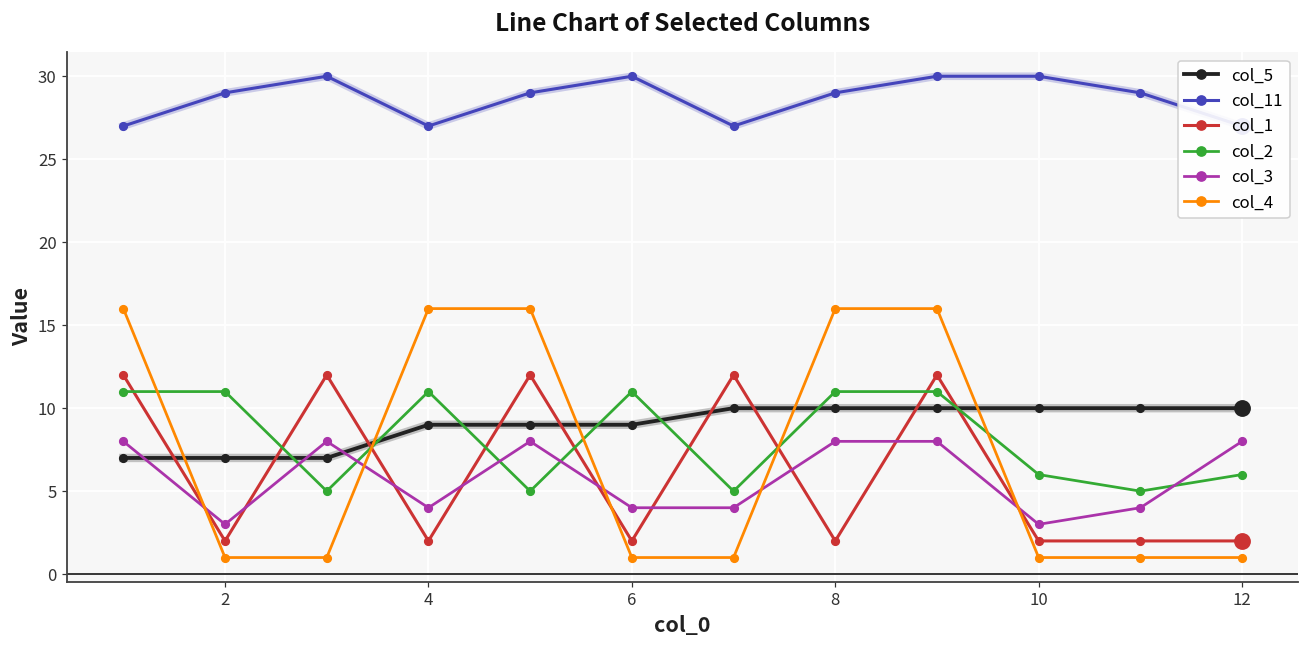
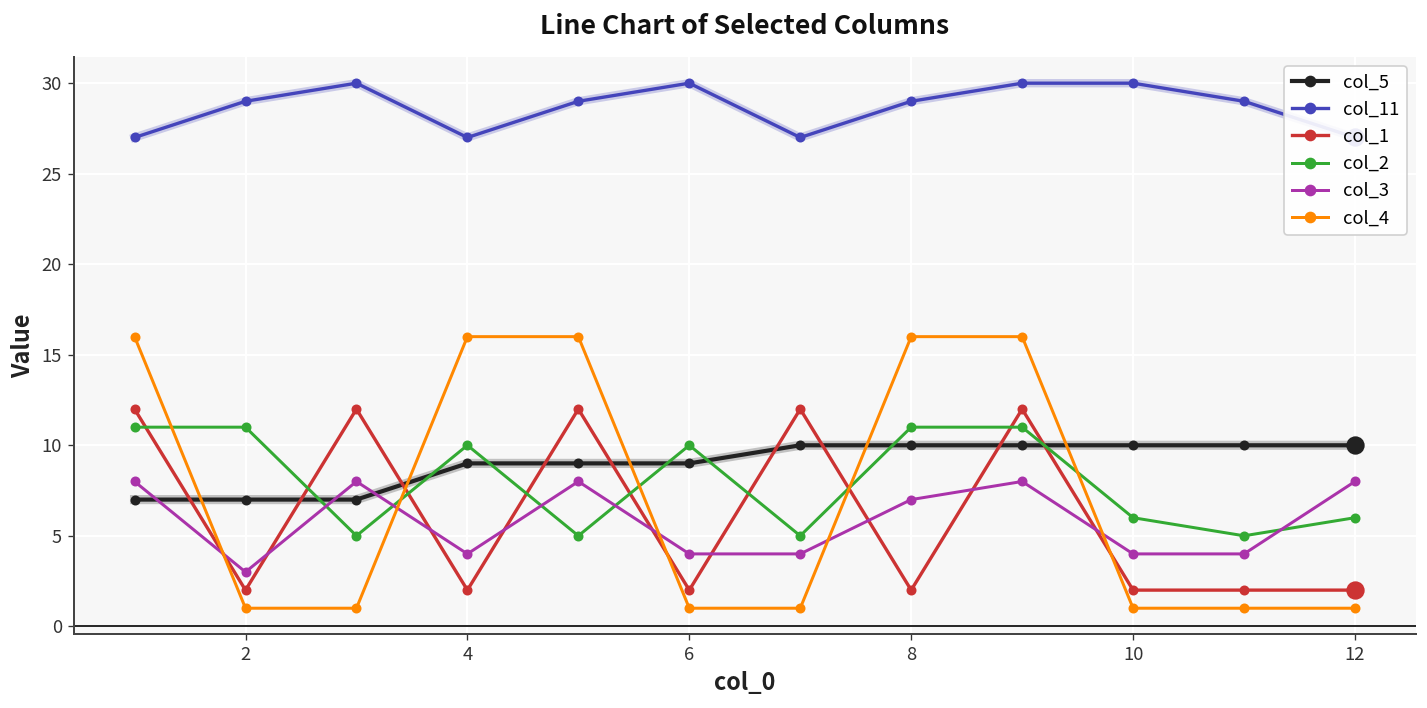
col_2, 4: 11 -> 10
col_2, 6: 11 -> 10
col_3, 8: 8 -> 7
col_3, 10: 3 -> 4
